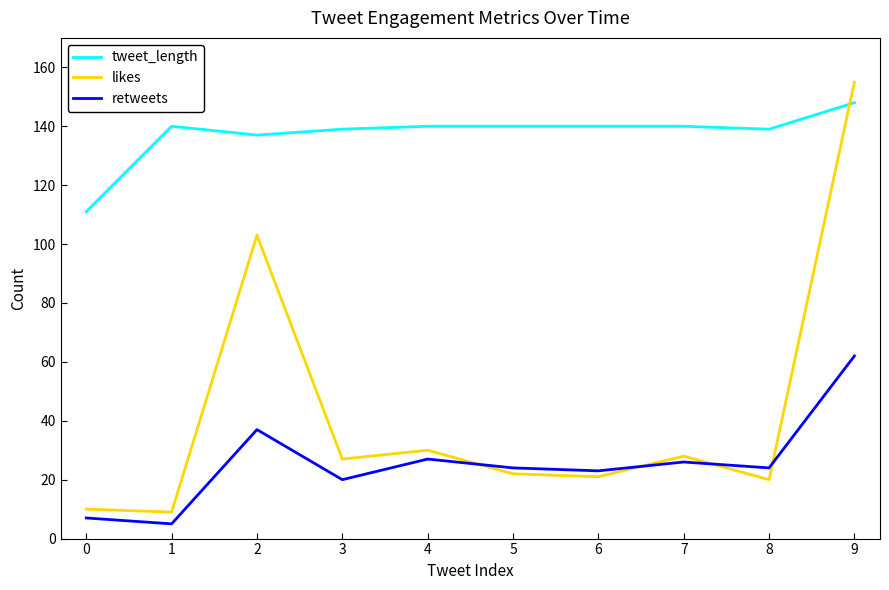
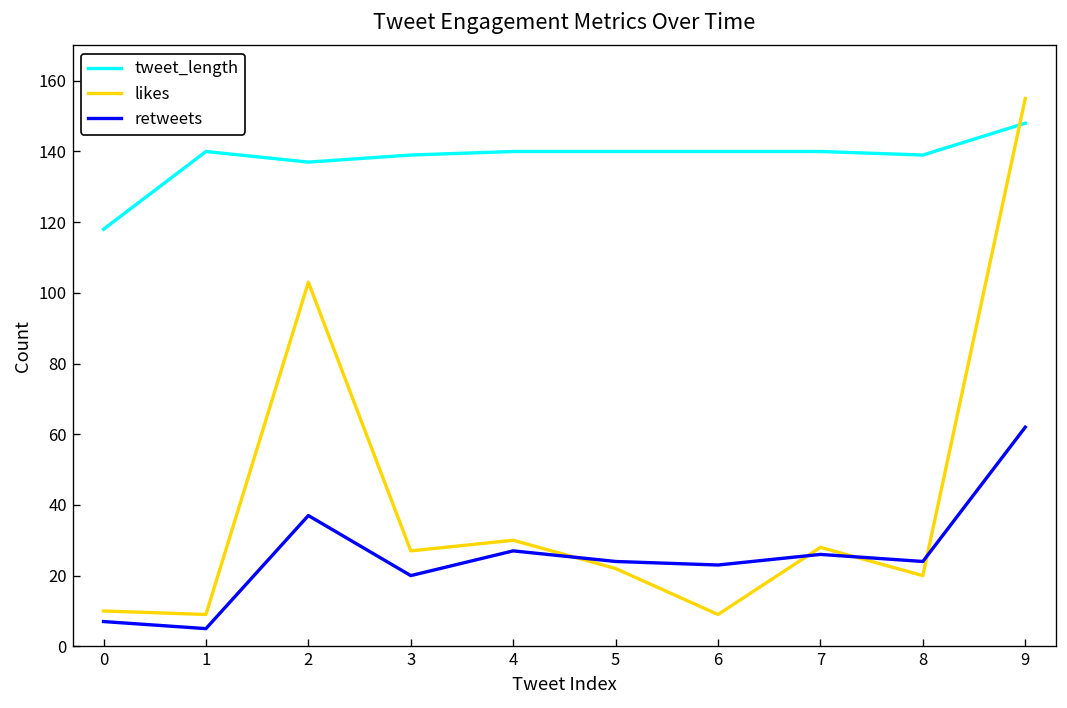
tweet_length, 0: 111 -> 118
likes, 6: 21 -> 9
